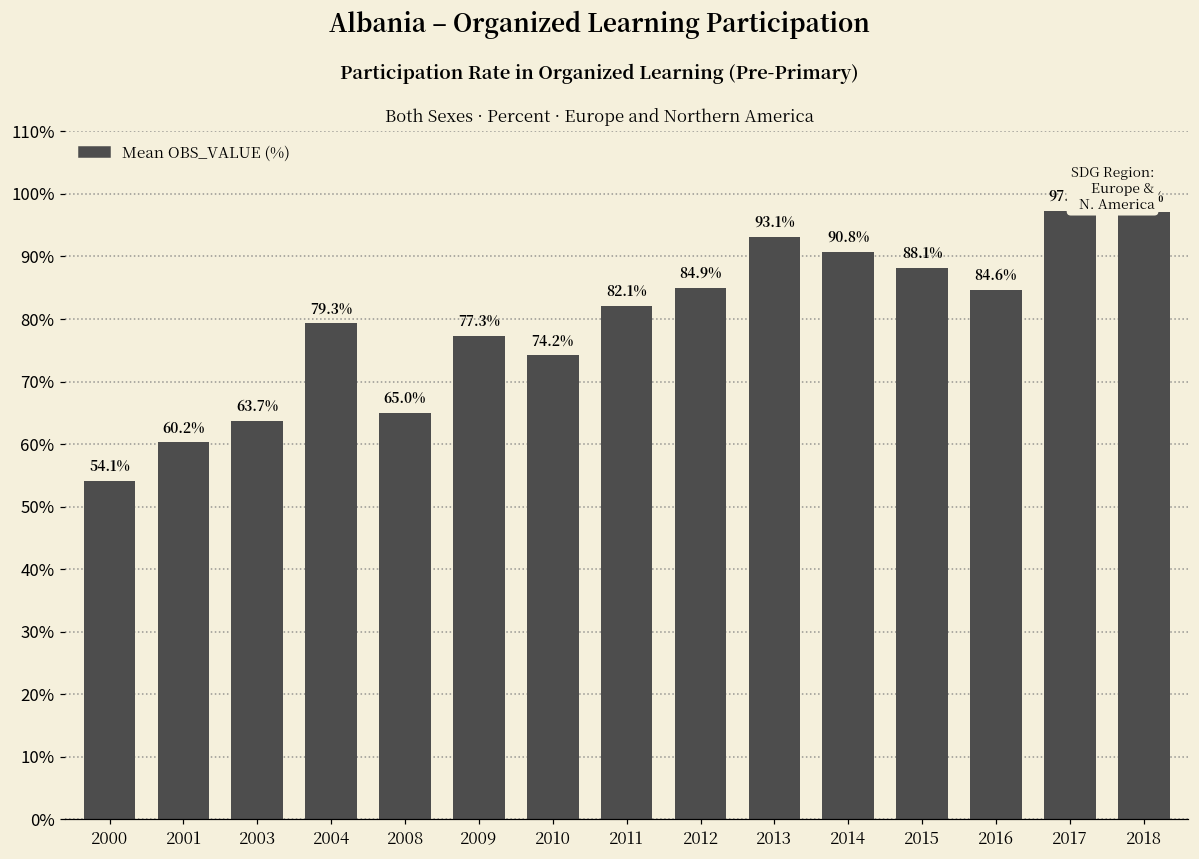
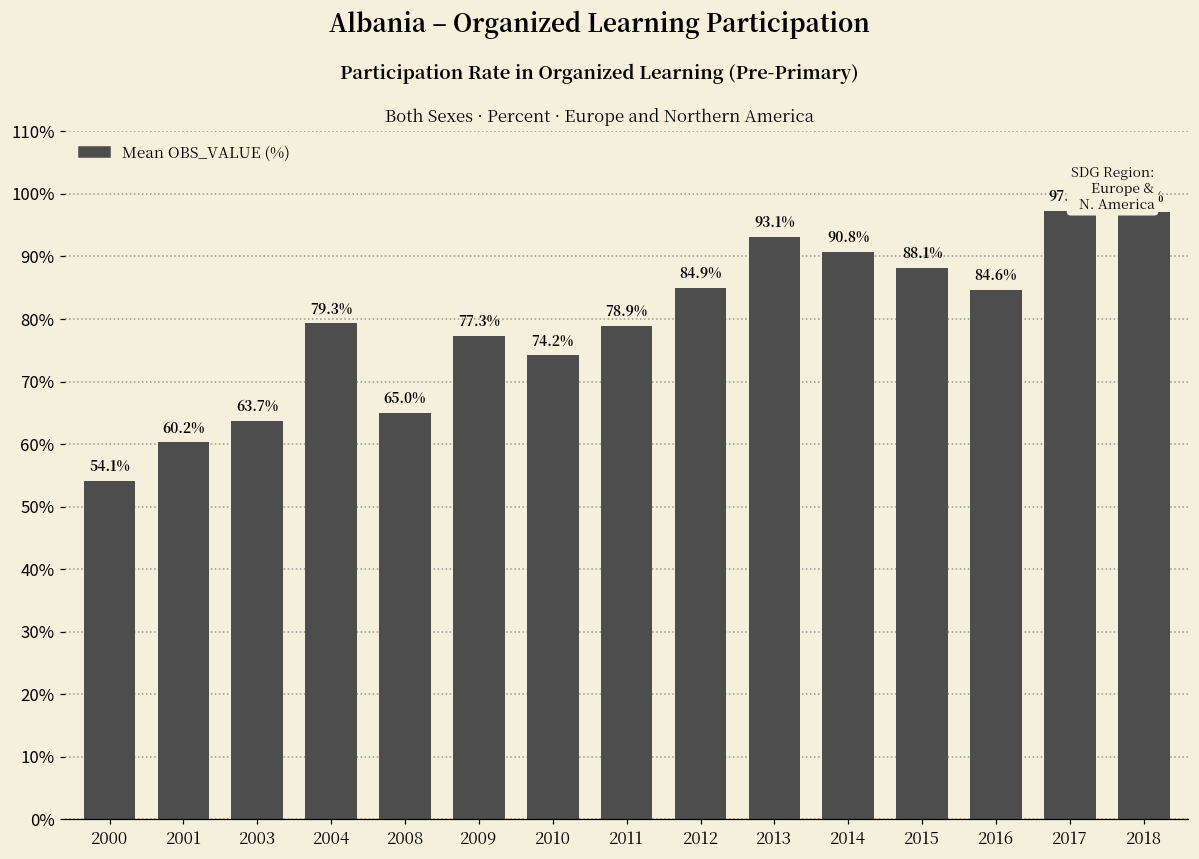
2011: 82.1% -> 78.9%
